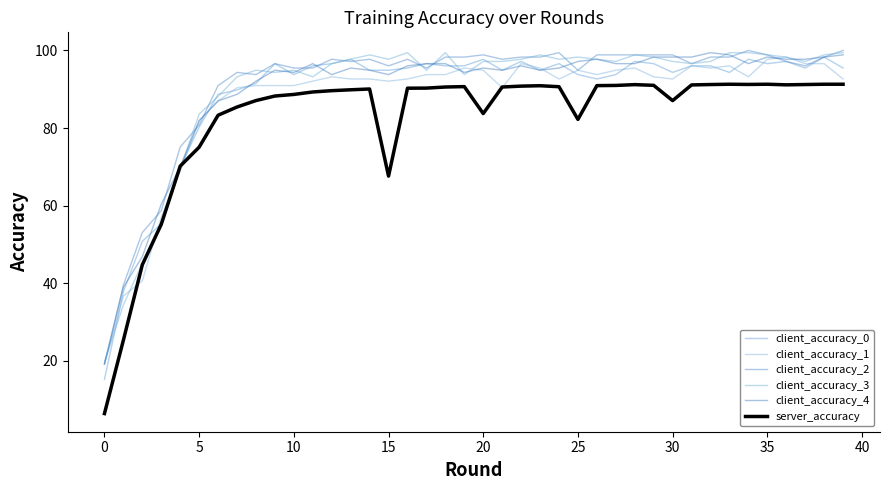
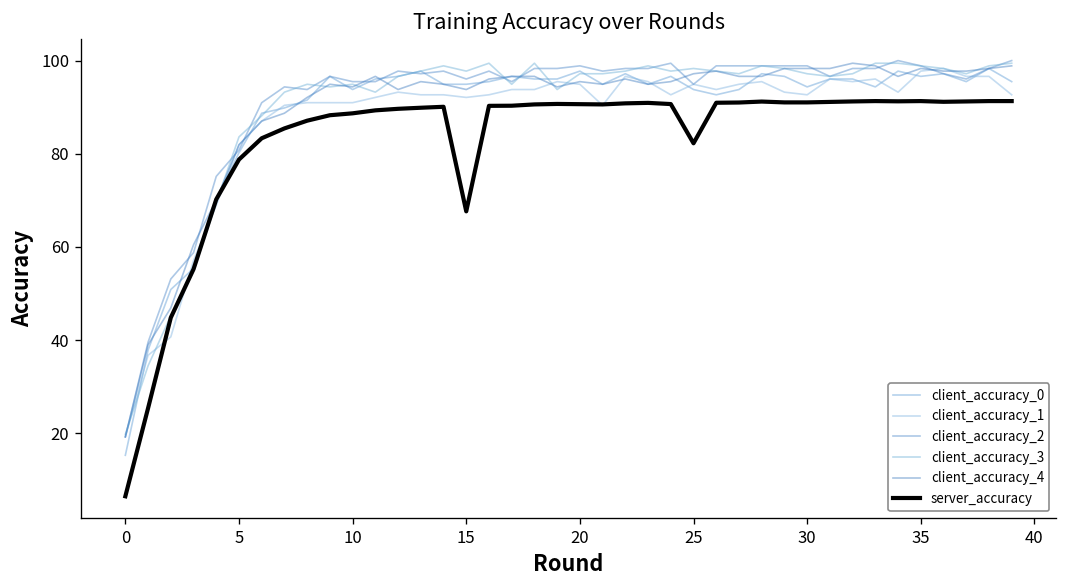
server_accuracy, 5: 75 -> 79
server_accuracy, 20: 84 -> 91
server_accuracy, 30: 87 -> 91
